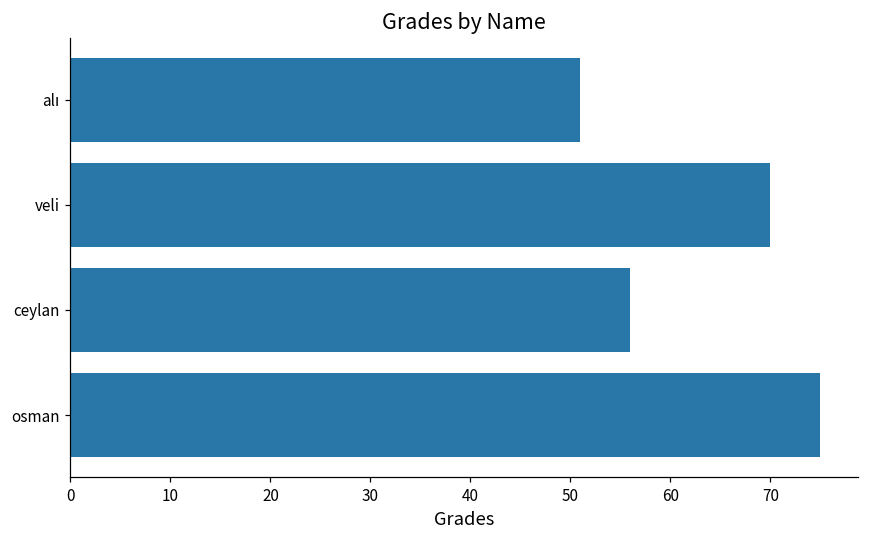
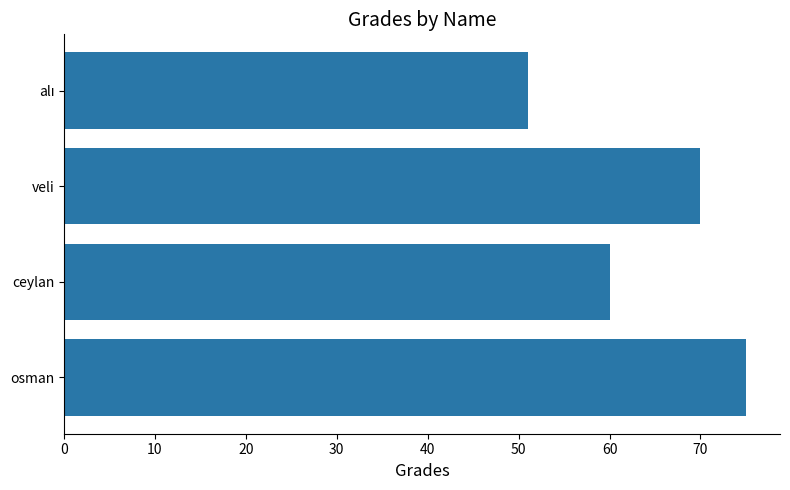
ceylan: 56 -> 60
